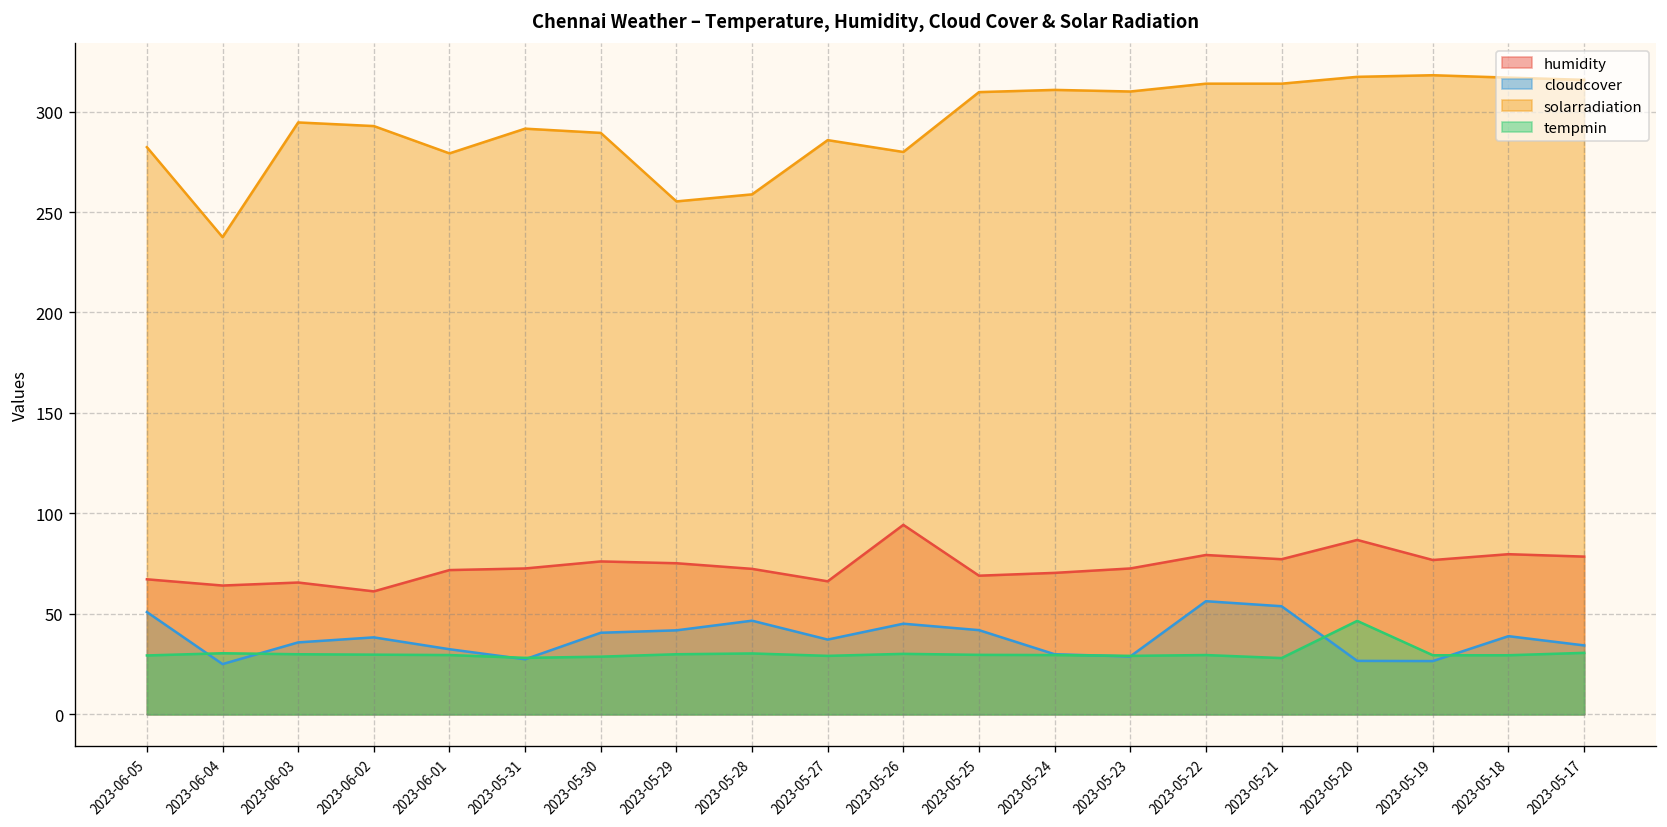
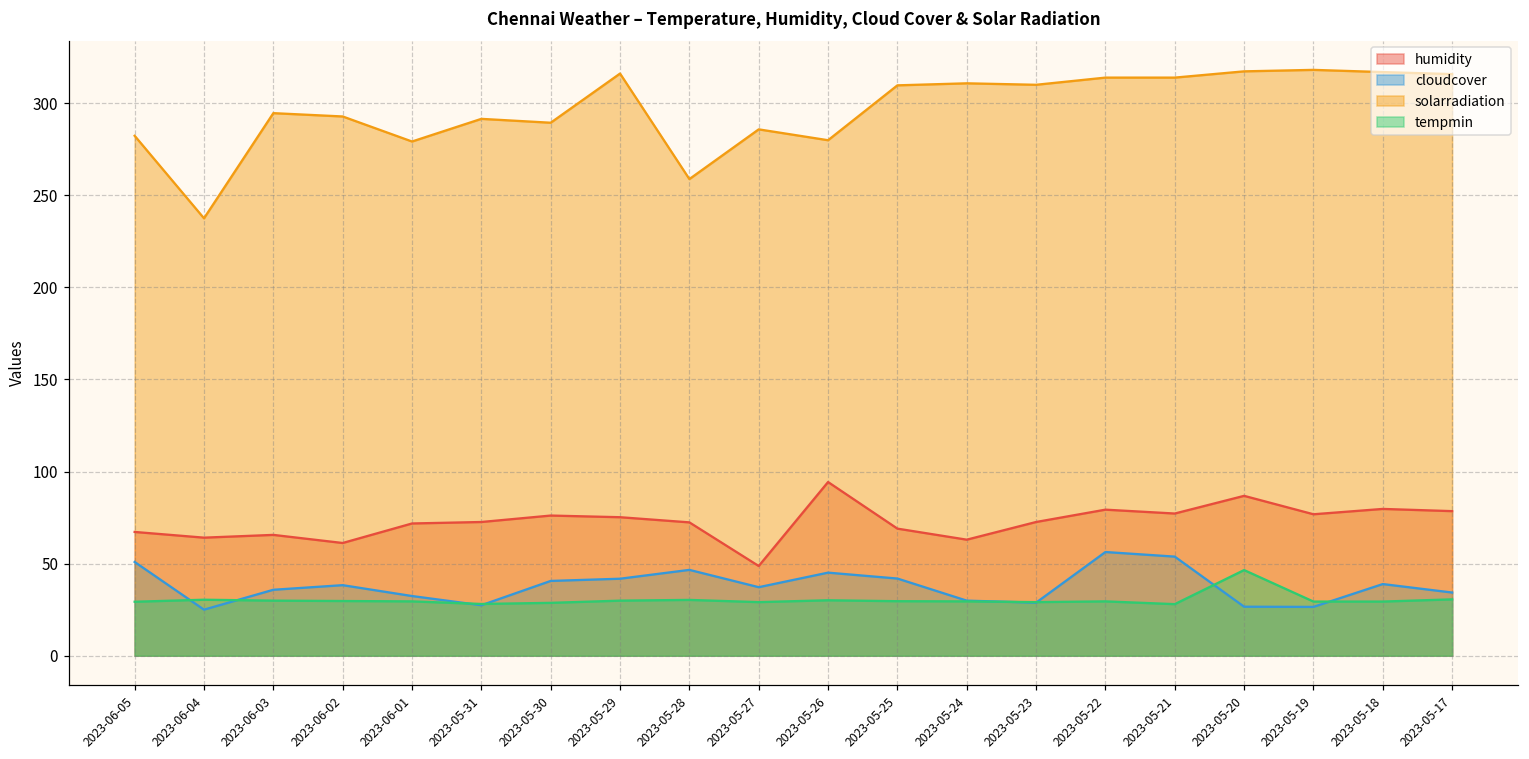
solarradiation, 2023-05-29: 255 -> 316
humidity, 2023-05-27: 66 -> 49
humidity, 2023-05-24: 70 -> 63
